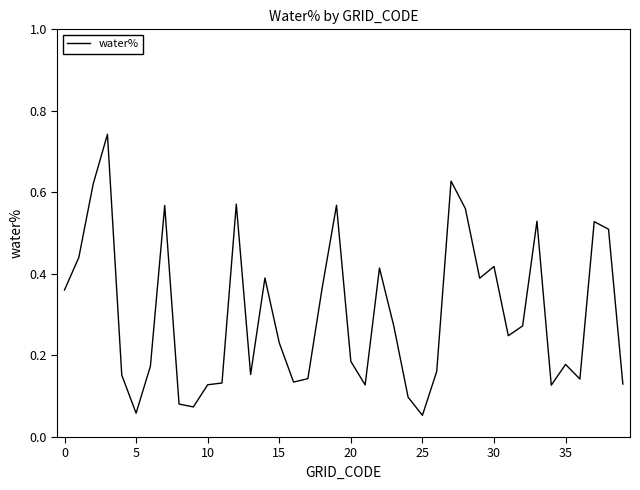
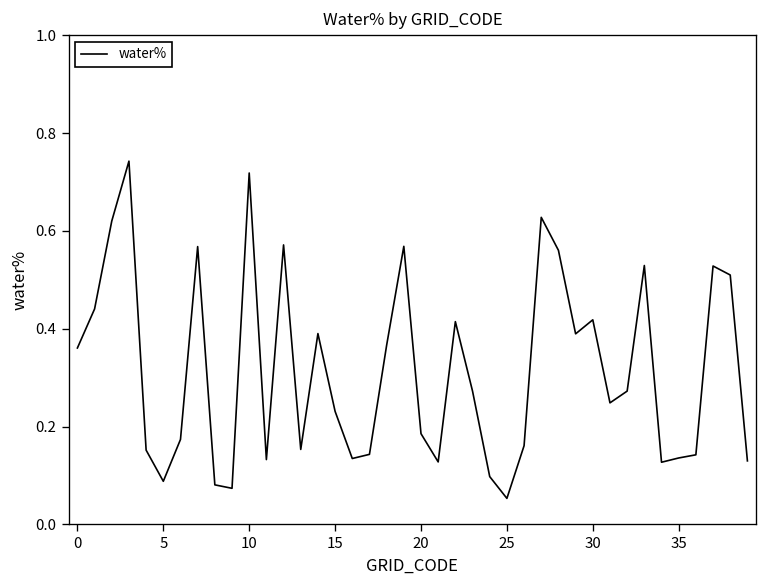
5: 0.06 -> 0.09
10: 0.13 -> 0.72
35: 0.18 -> 0.14
